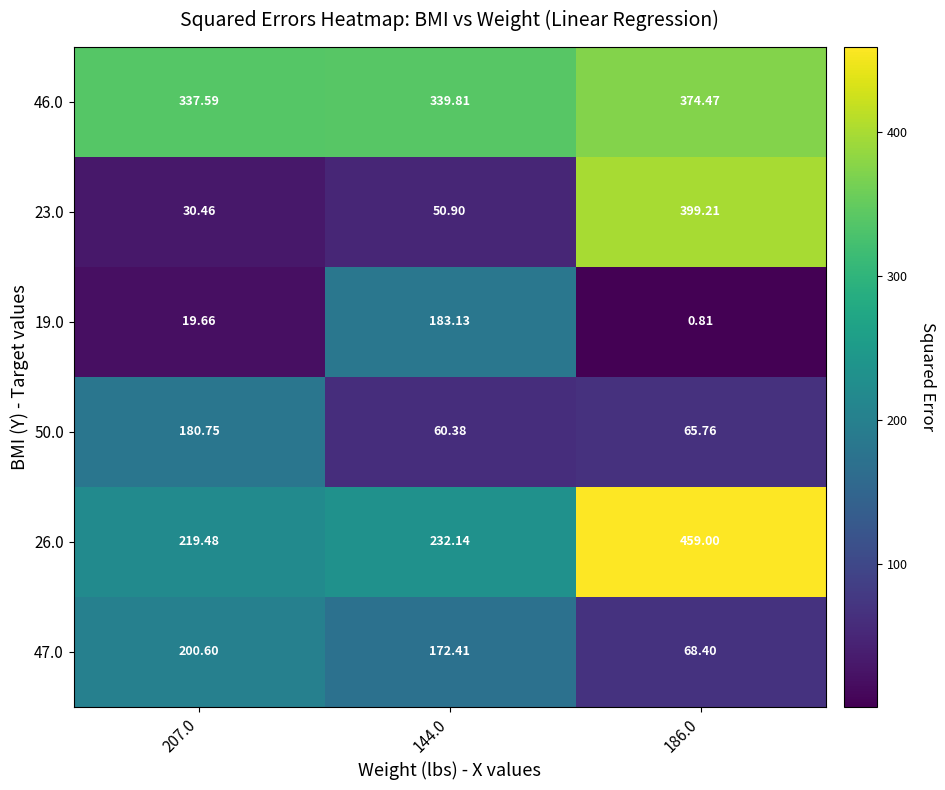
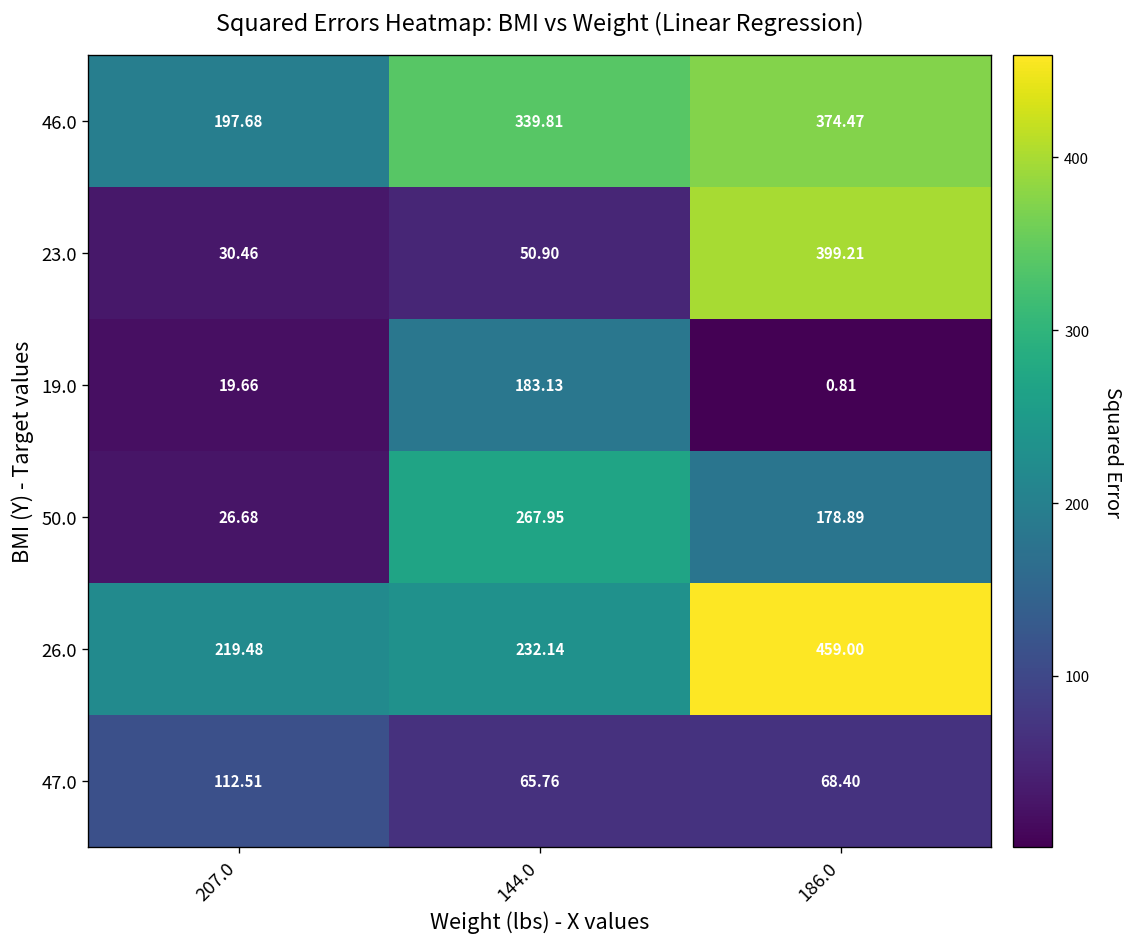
46.0, 207.0: 337.59 -> 197.68
50.0, 207.0: 180.75 -> 26.68
50.0, 144.0: 60.38 -> 267.95
50.0, 186.0: 65.76 -> 178.89
47.0, 207.0: 200.60 -> 112.51
47.0, 144.0: 172.41 -> 65.76
